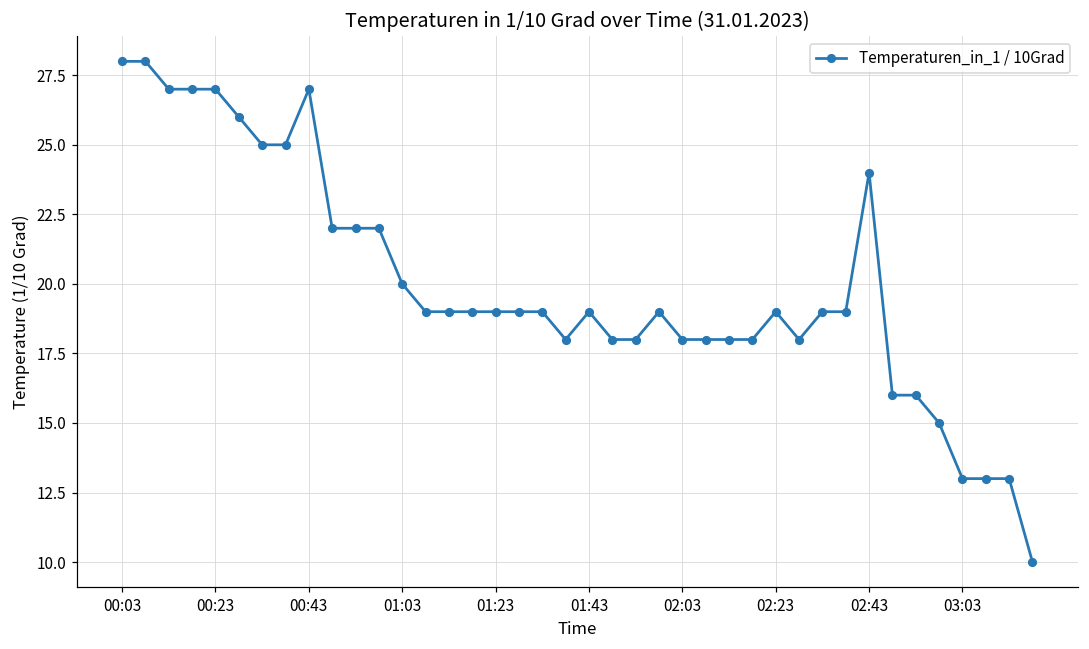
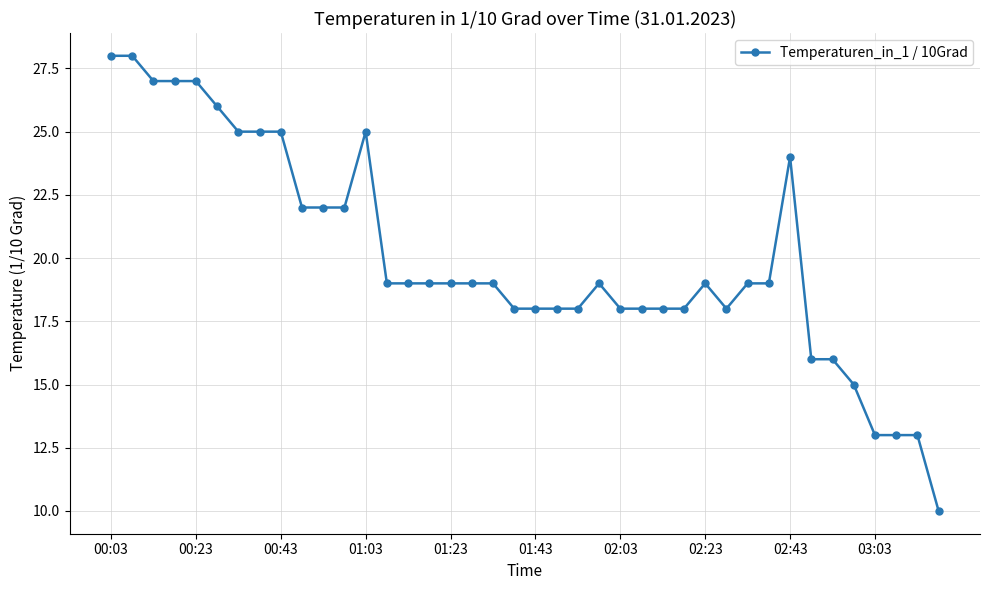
00:43: 27 -> 25
01:03: 20 -> 25
01:43: 19 -> 18
